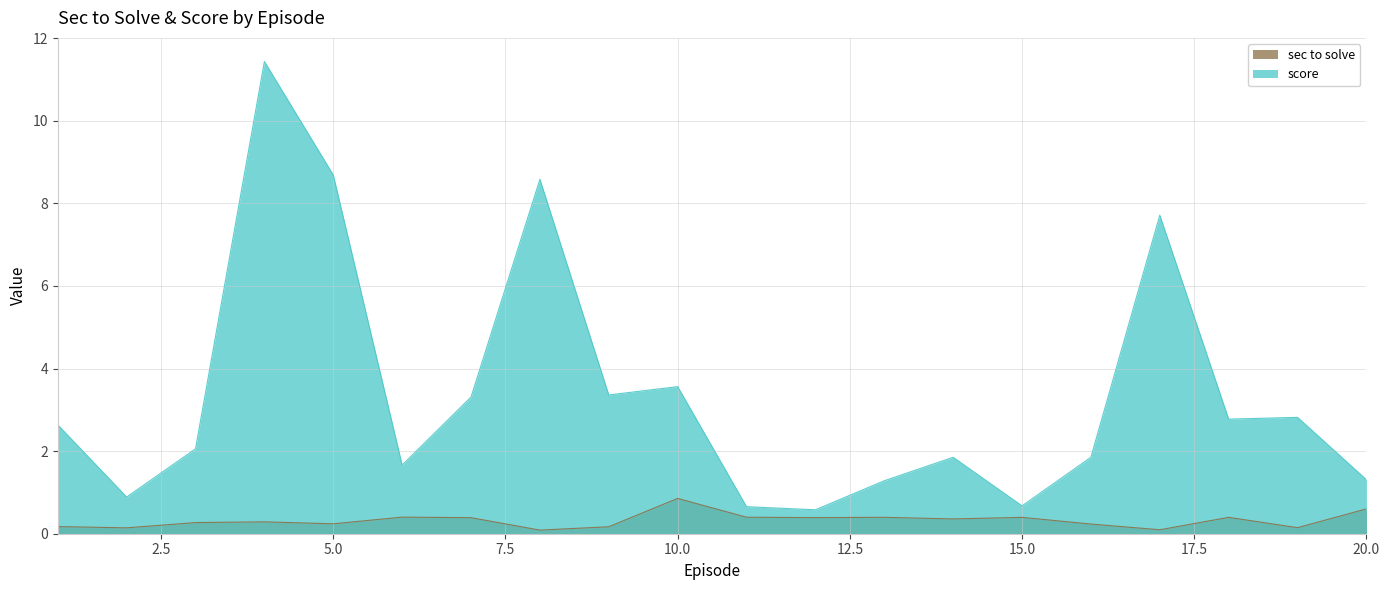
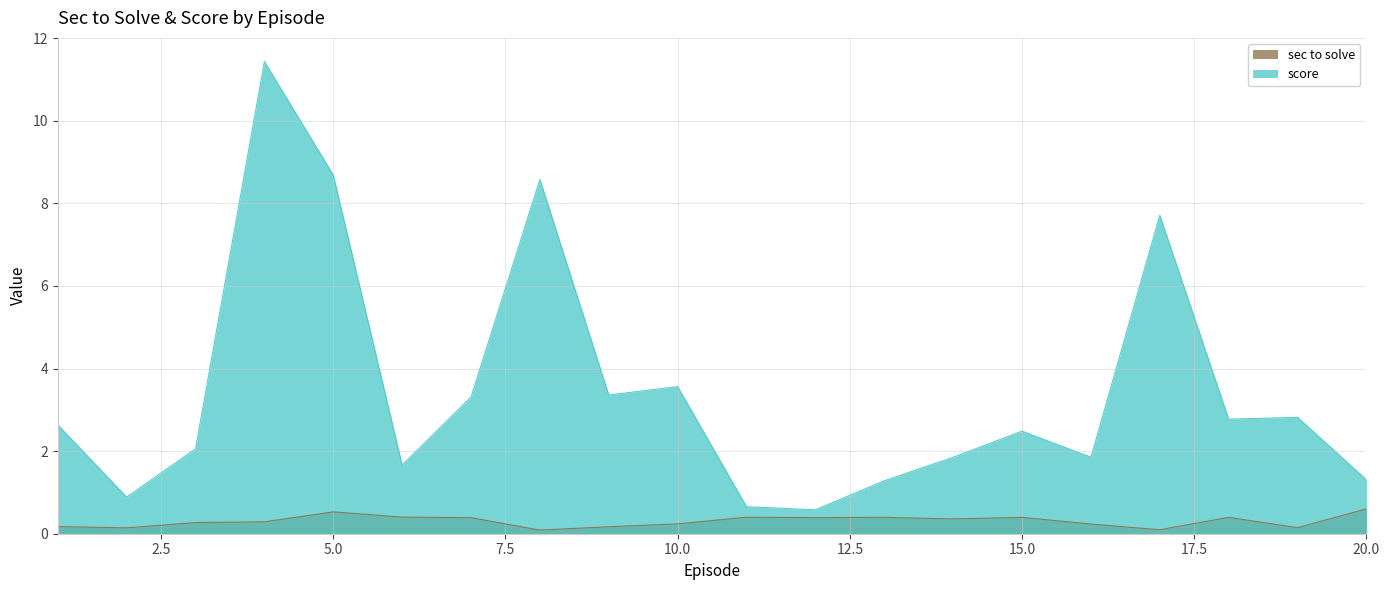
sec to solve, 5.0: 0.2 -> 0.5
sec to solve, 10.0: 0.9 -> 0.2
score, 15.0: 0.7 -> 2.5
